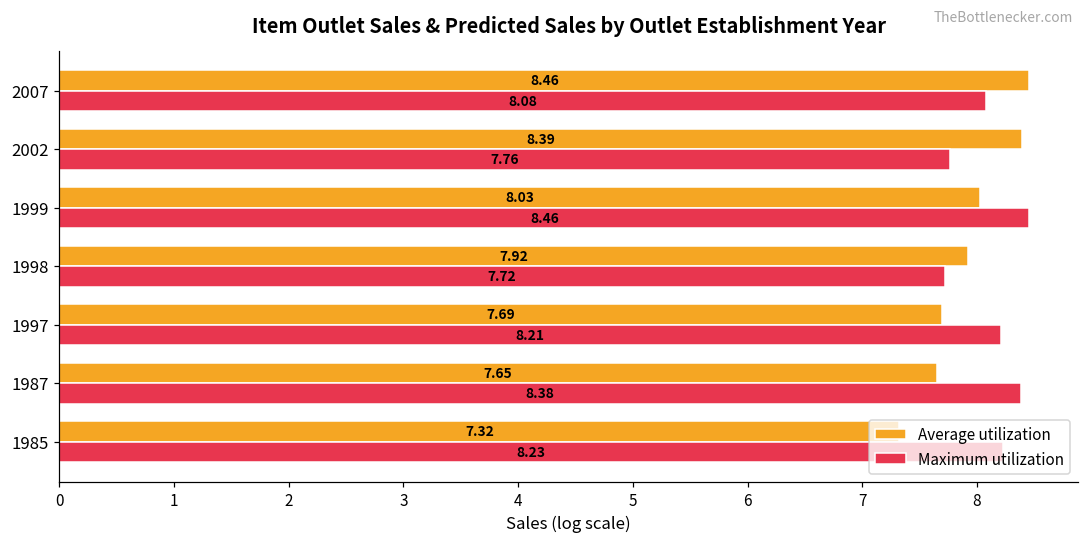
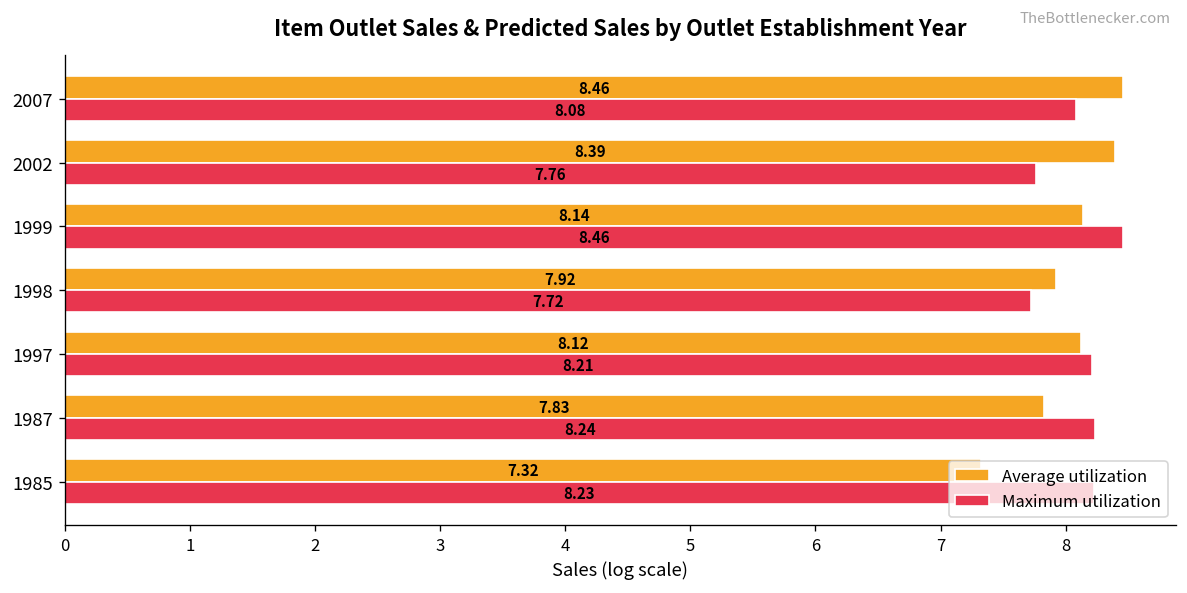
Average utilization, 1999: 8.03 -> 8.14
Average utilization, 1997: 7.69 -> 8.12
Average utilization, 1987: 7.65 -> 7.83
Maximum utilization, 1987: 8.38 -> 8.24
